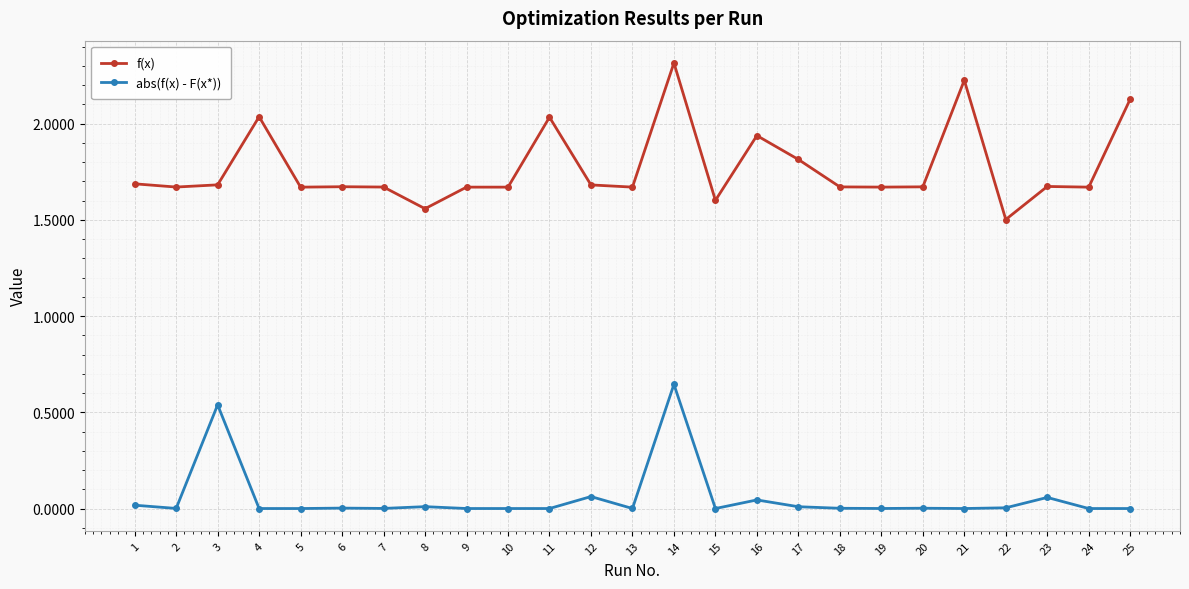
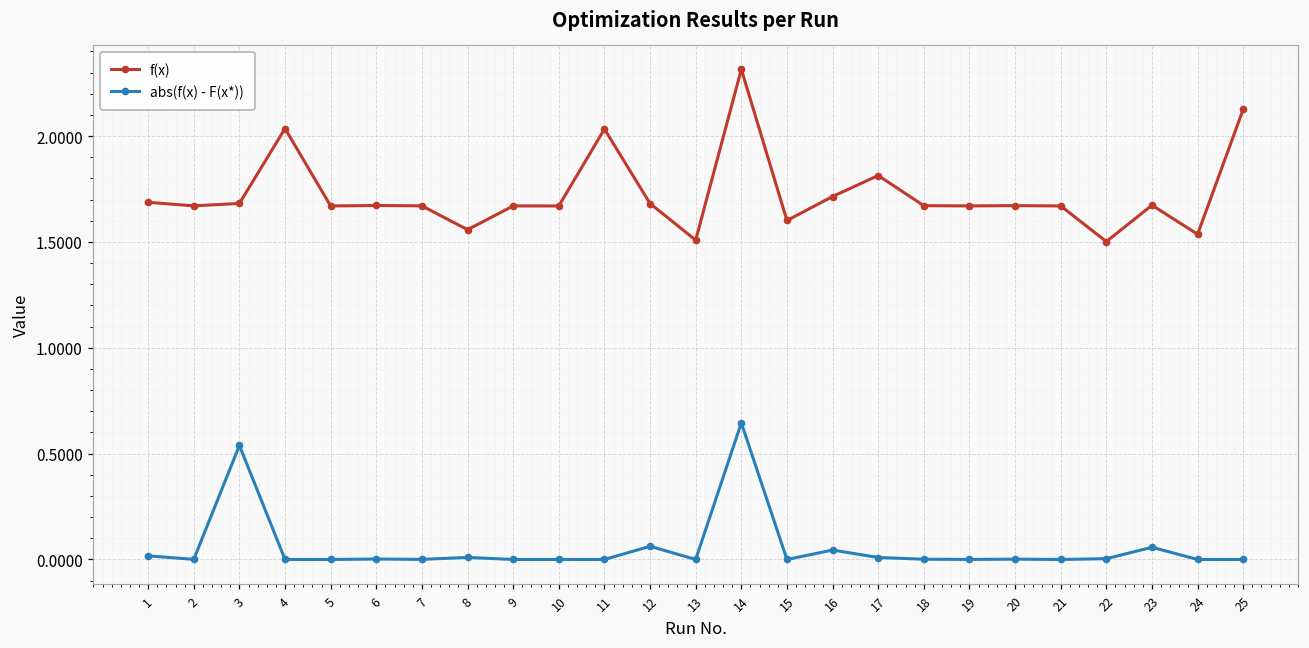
f(x), 13: 1.67 -> 1.51
f(x), 16: 1.94 -> 1.71
f(x), 21: 2.23 -> 1.67
f(x), 24: 1.67 -> 1.54
